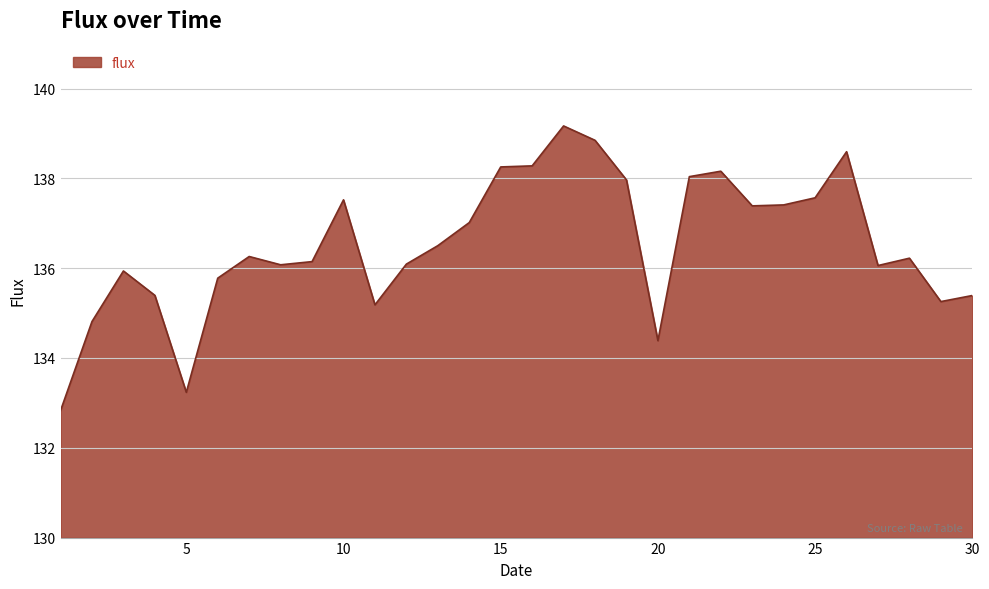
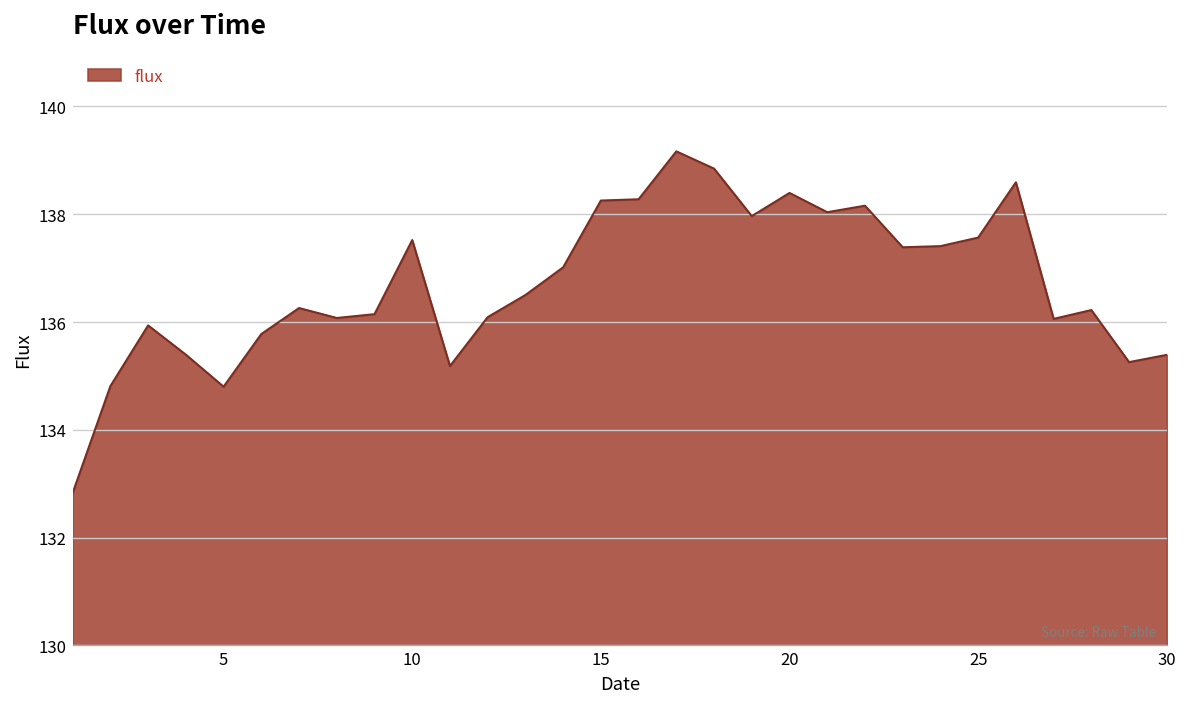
5: 133.2 -> 134.8
20: 134.4 -> 138.4
